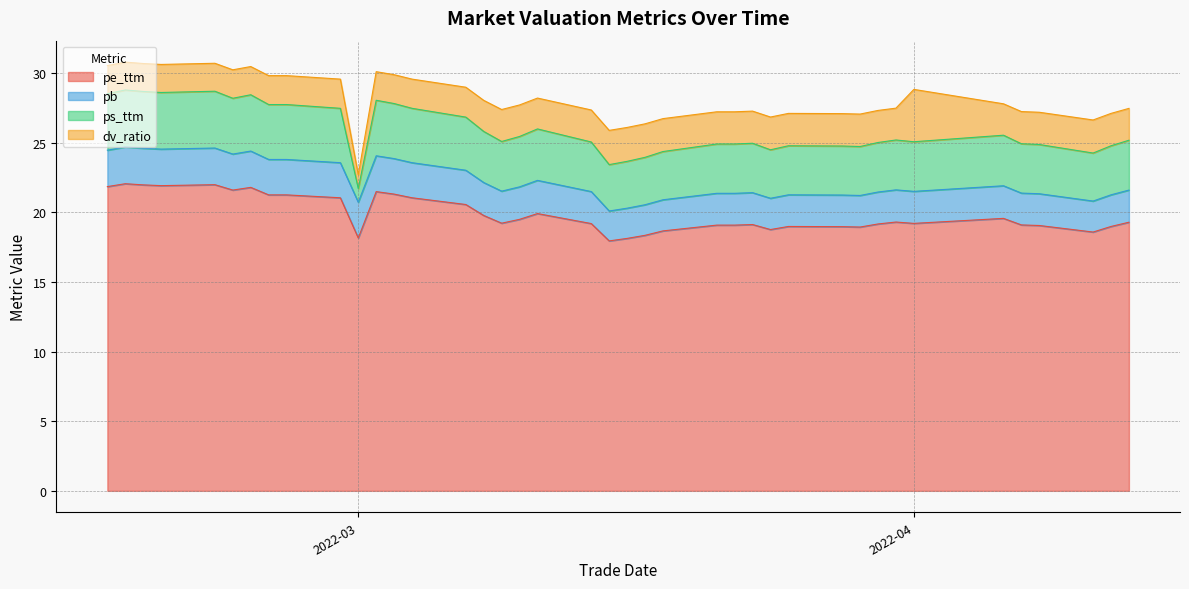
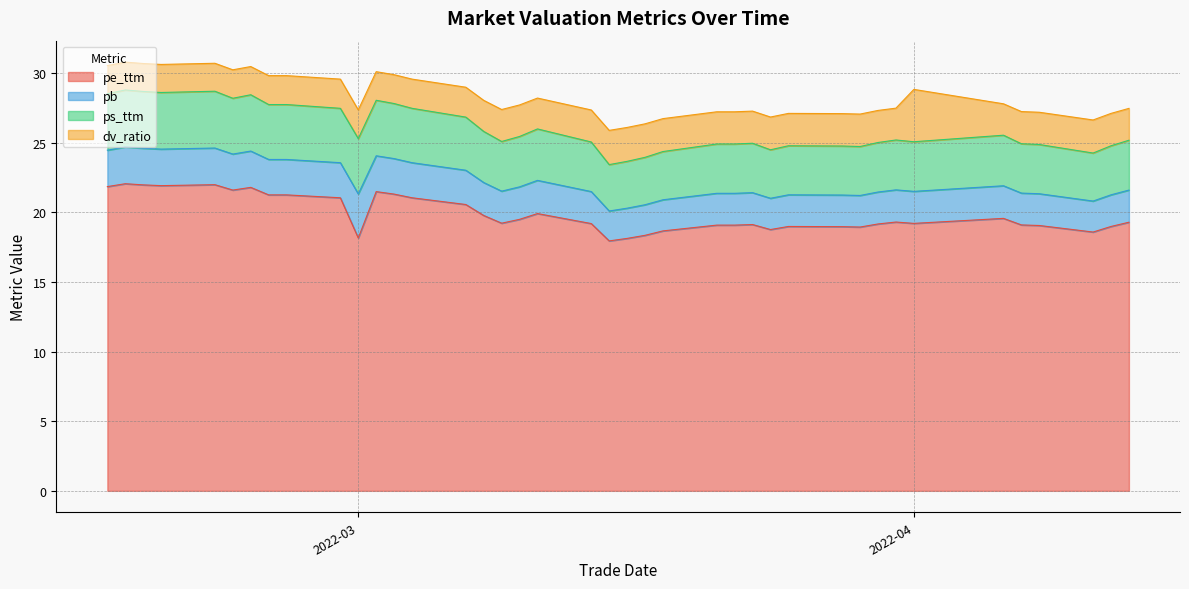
pb, 2022-03: 2.6 -> 3.2
ps_ttm, 2022-03: 1.0 -> 4.0
dv_ratio, 2022-03: 1.0 -> 2.1
